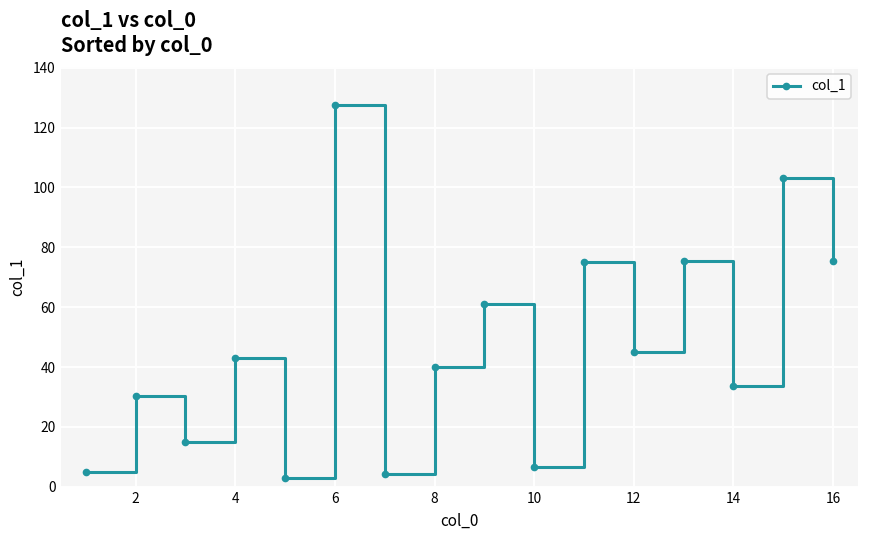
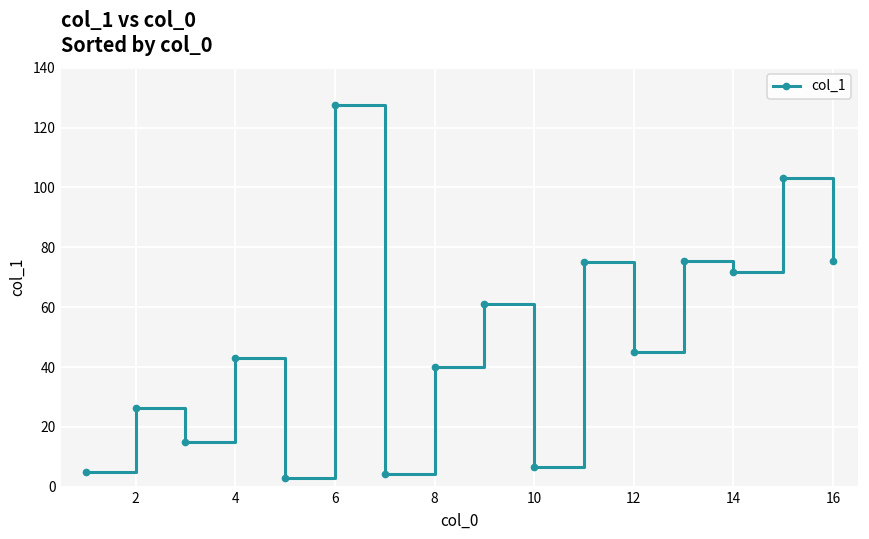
2: 31 -> 27
14: 34 -> 72
